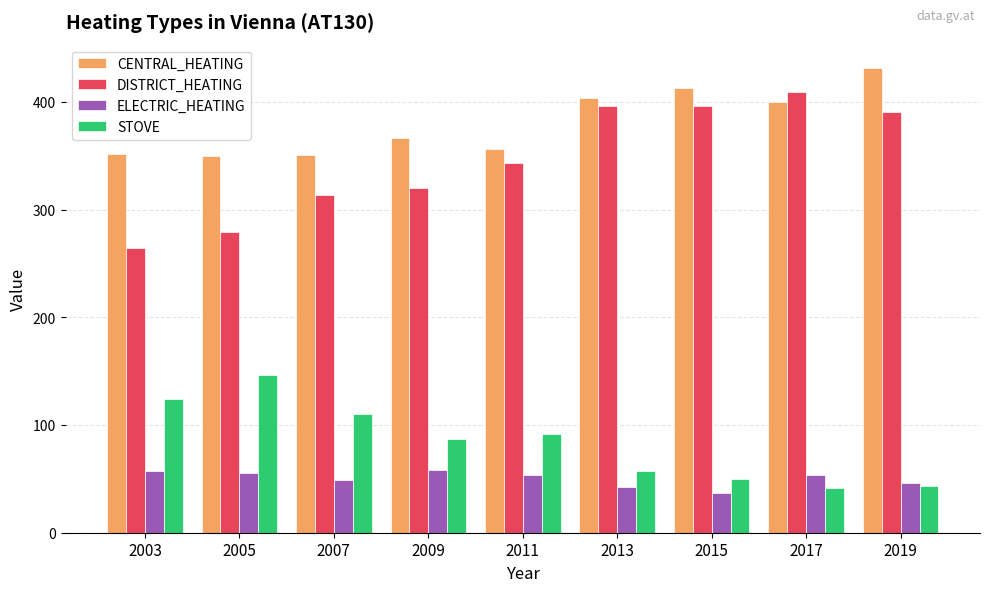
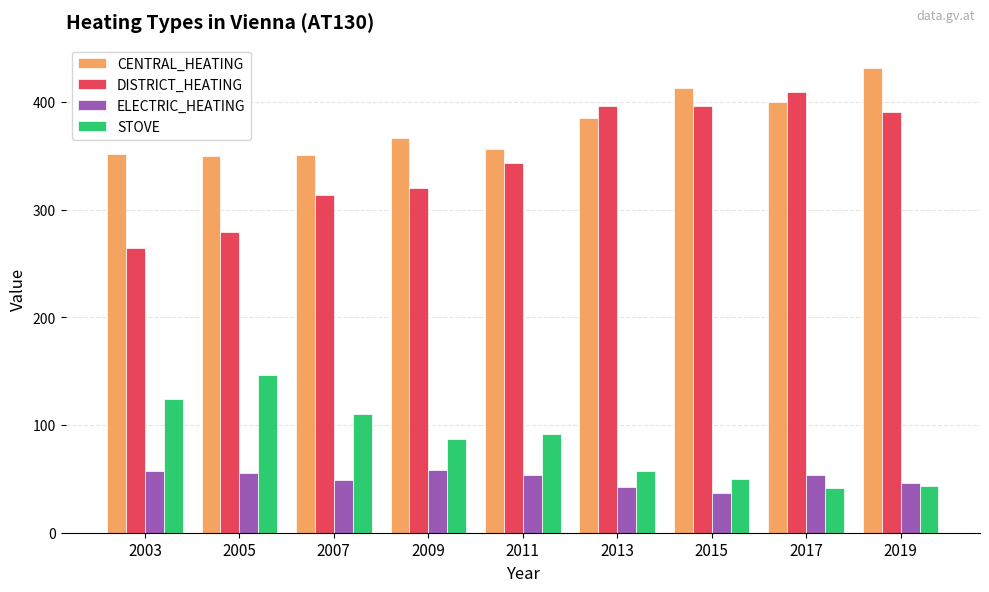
CENTRAL_HEATING, 2013: 403 -> 385
